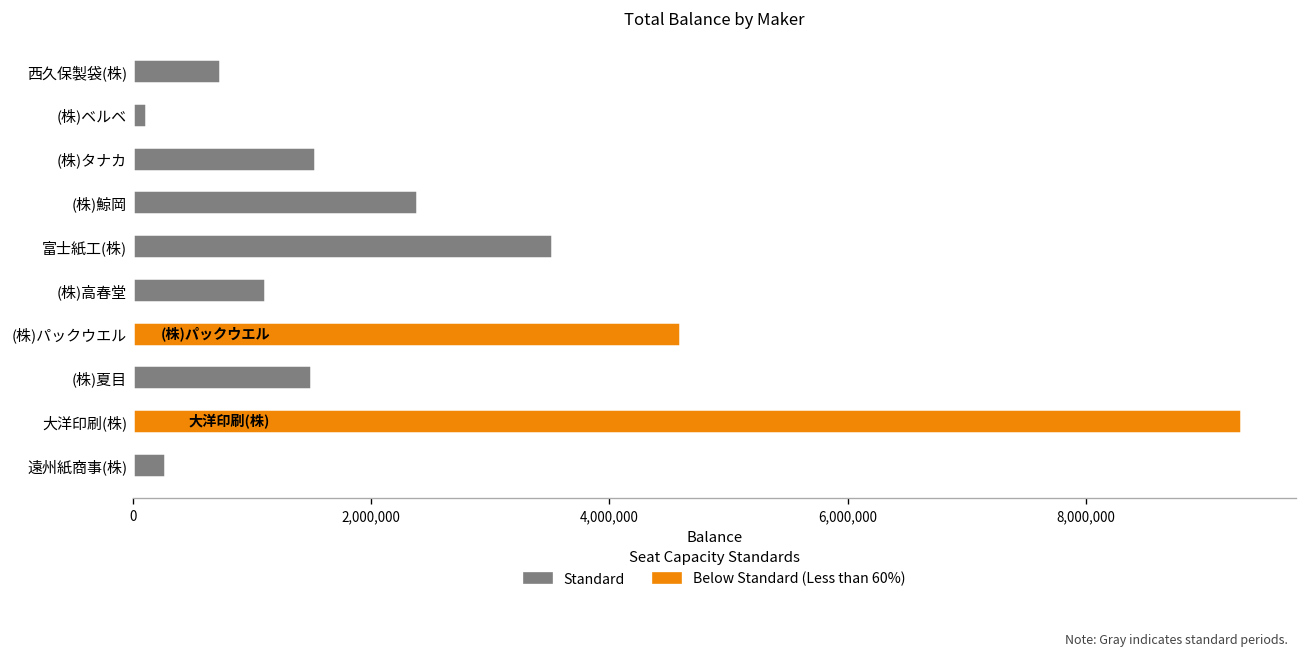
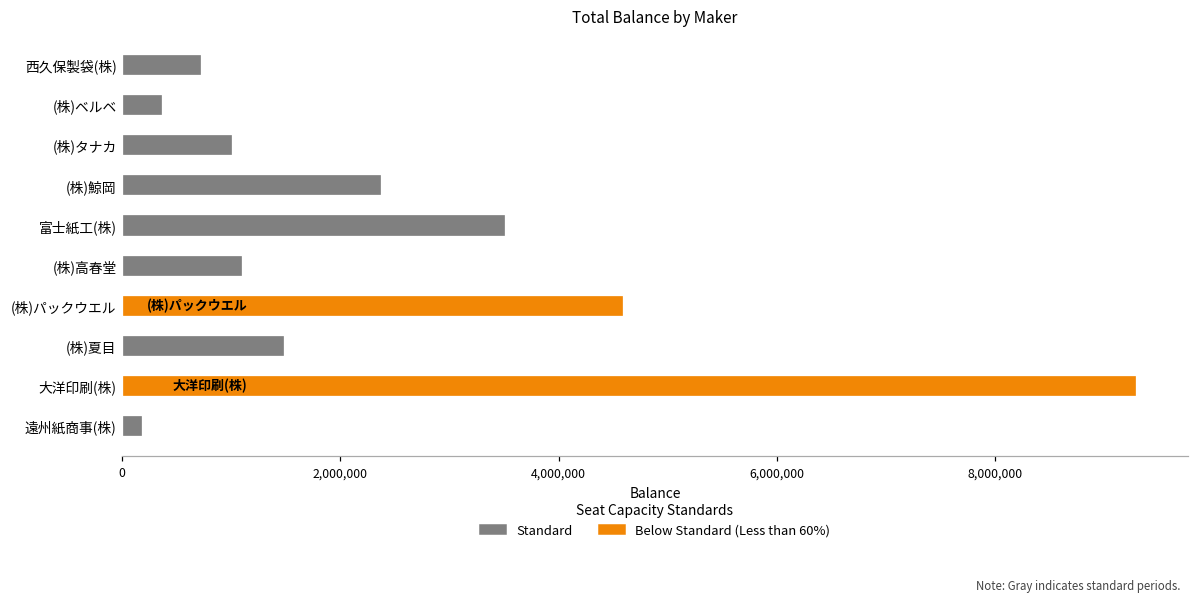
(株)ベルベ: 100,000 -> 400,000
(株)タナカ: 1,500,000 -> 1,000,000
遠州紙商事(株): 300,000 -> 200,000
